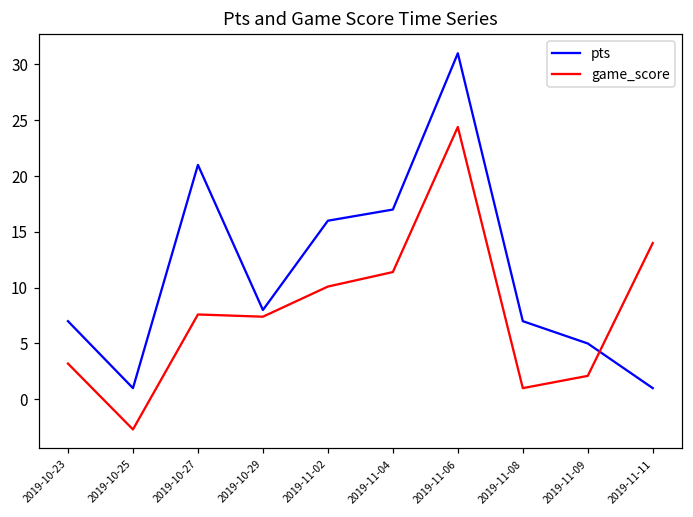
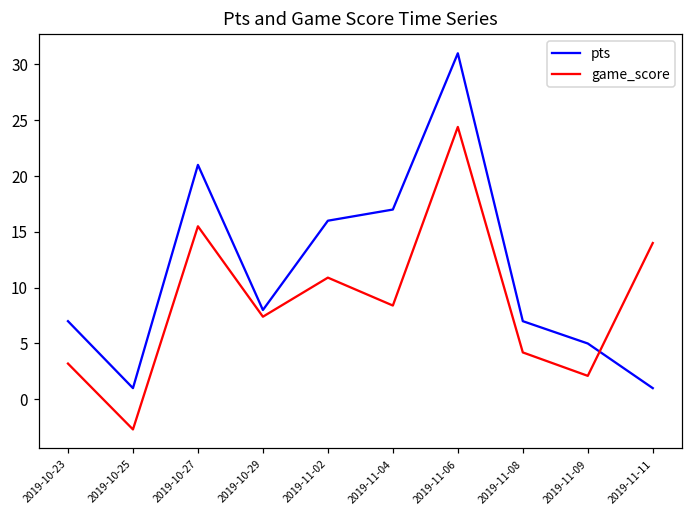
game_score, 2019-10-27: 7.6 -> 15.5
game_score, 2019-11-02: 10.1 -> 10.9
game_score, 2019-11-04: 11.4 -> 8.4
game_score, 2019-11-08: 1.0 -> 4.2
